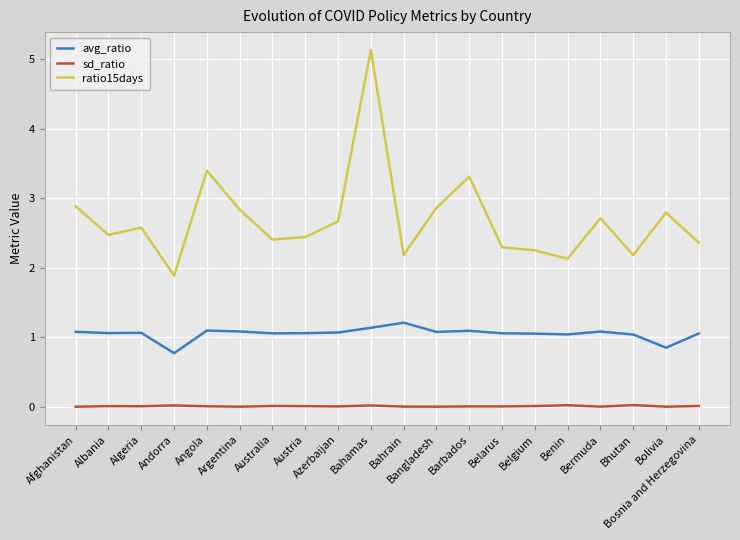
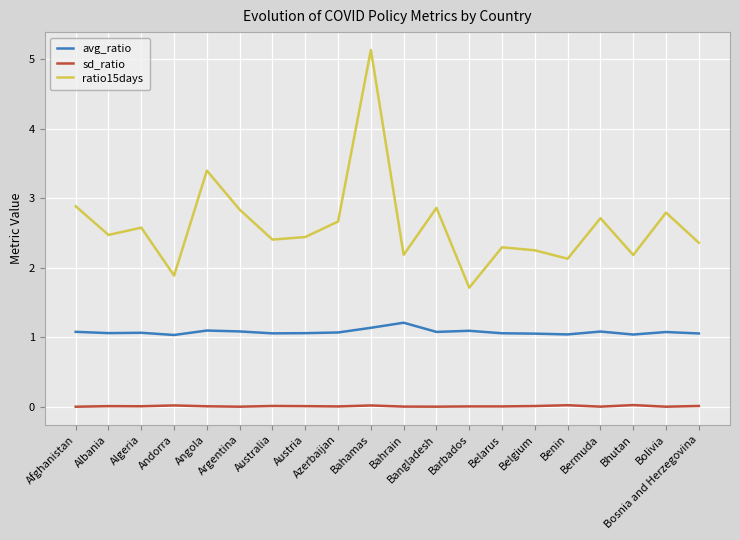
avg_ratio, Andorra: 0.8 -> 1.0
ratio15days, Barbados: 3.3 -> 1.7
avg_ratio, Bolivia: 0.9 -> 1.1
